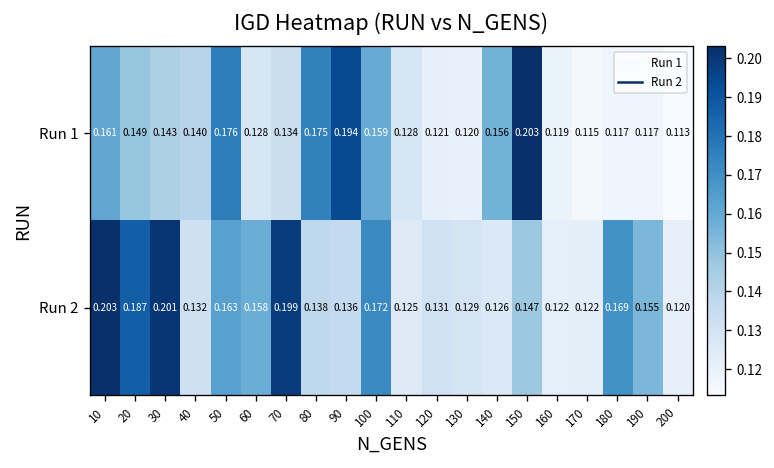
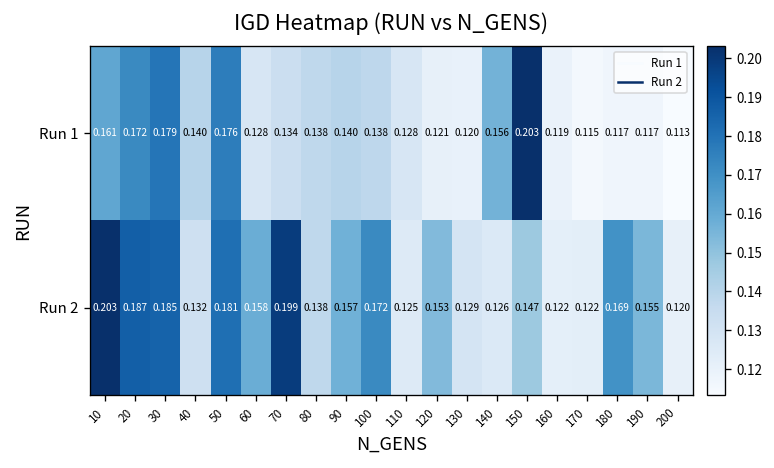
Run 1, 20: 0.149 -> 0.172
Run 1, 30: 0.143 -> 0.179
Run 1, 80: 0.175 -> 0.138
Run 1, 90: 0.194 -> 0.140
Run 1, 100: 0.159 -> 0.138
Run 2, 30: 0.201 -> 0.185
Run 2, 50: 0.163 -> 0.181
Run 2, 90: 0.136 -> 0.157
Run 2, 120: 0.131 -> 0.153
